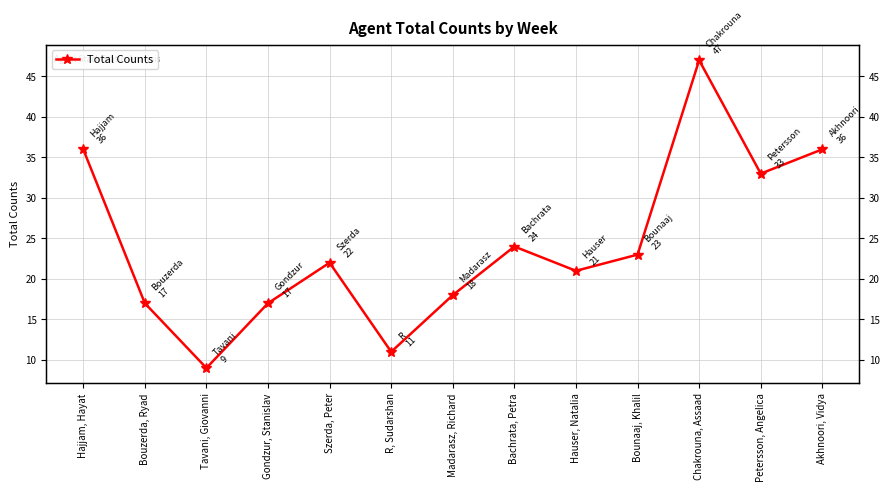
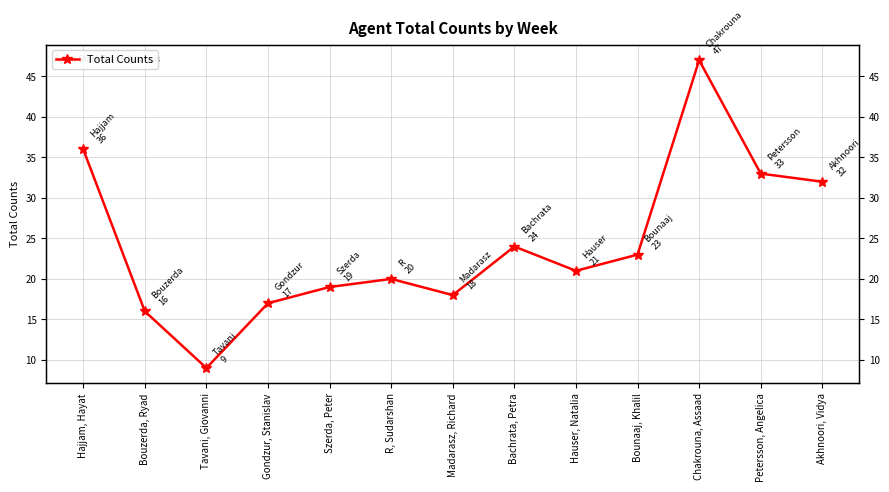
Bouzerda, Ryad: 17 -> 16
Szerda, Peter: 22 -> 19
R, Sudarshan: 11 -> 20
Akhnoori, Vidya: 36 -> 32
